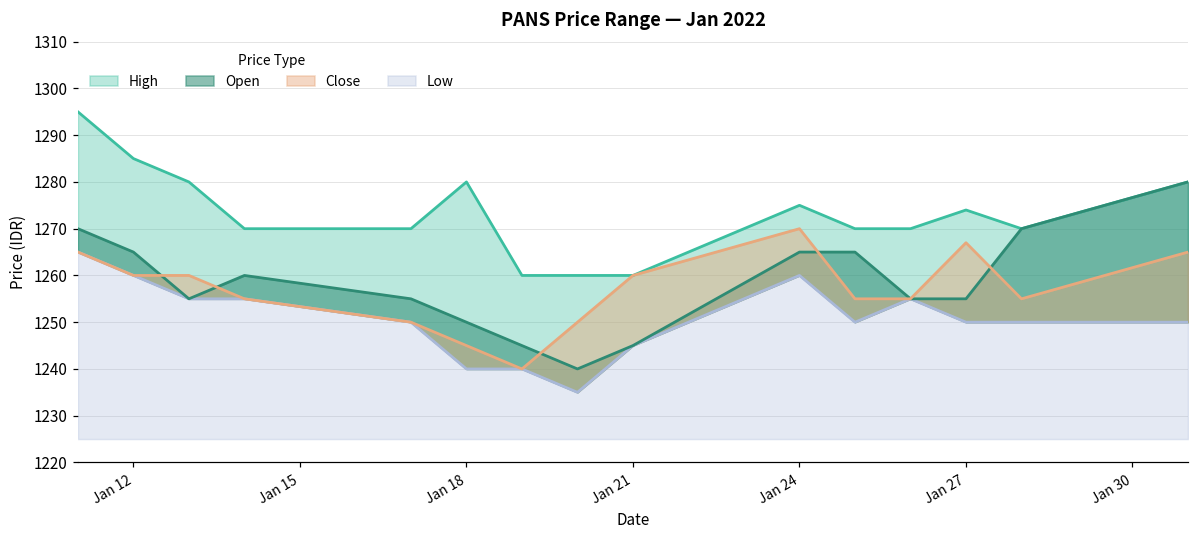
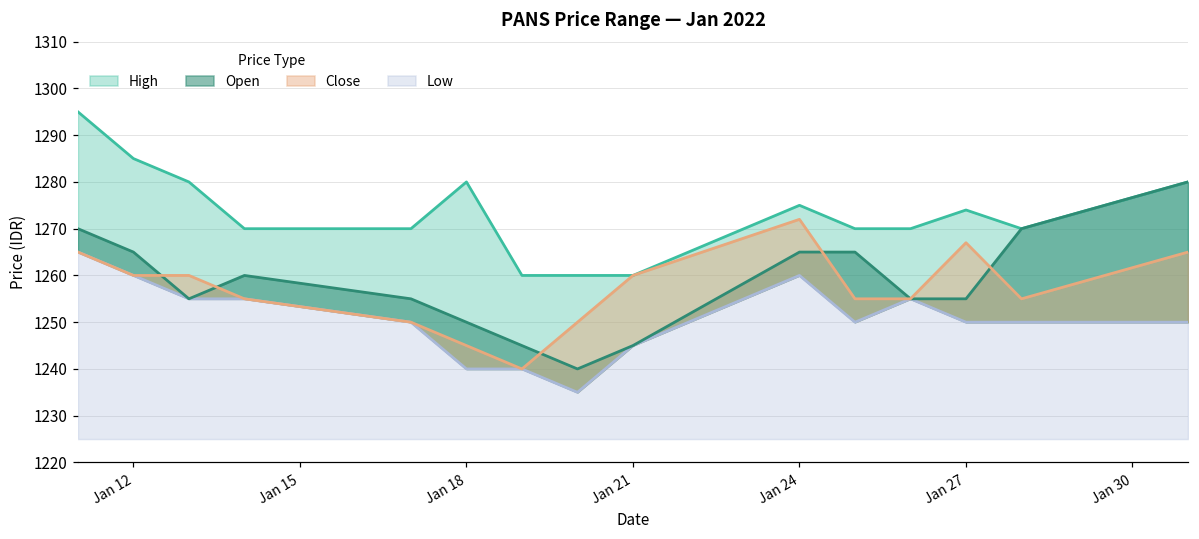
Close, Jan 24: 1270 -> 1272
